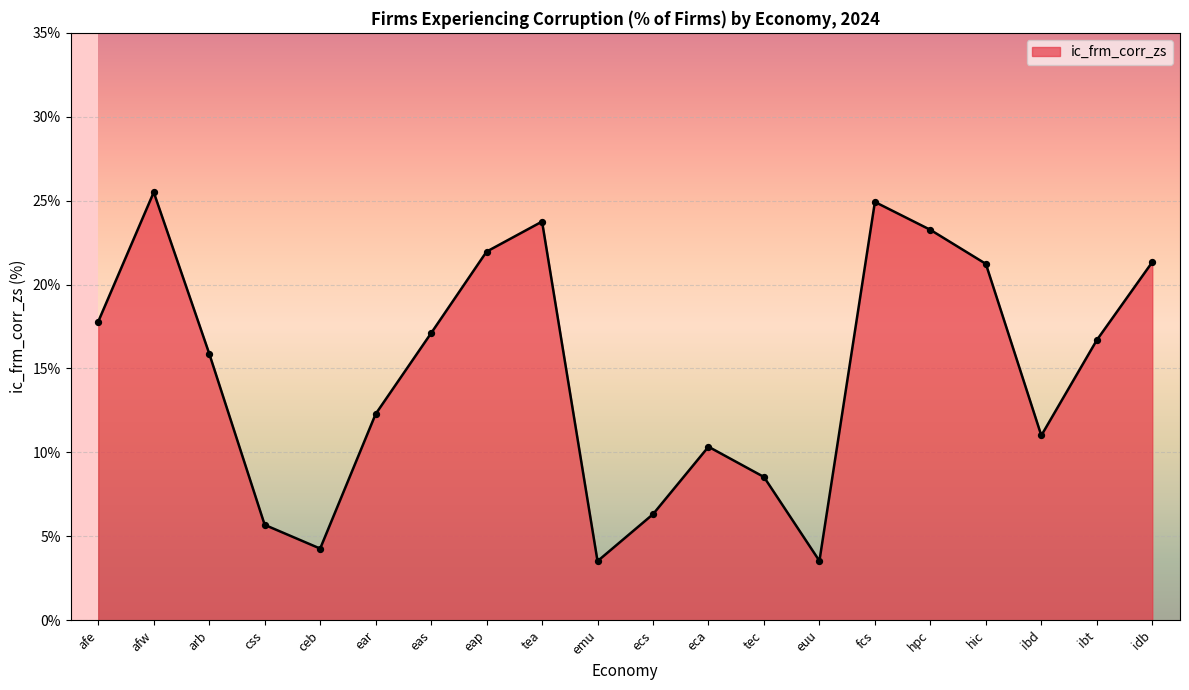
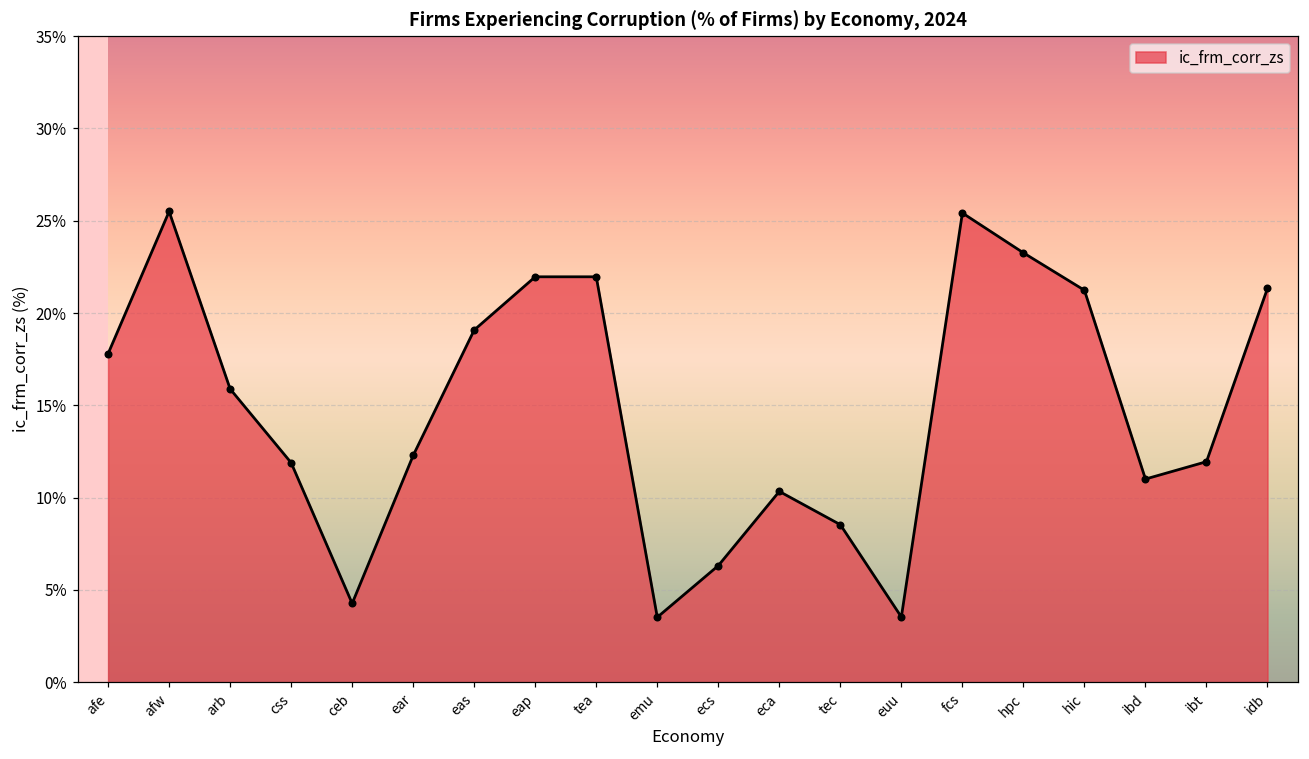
css: 5.7% -> 11.9%
eas: 17.1% -> 19.1%
tea: 23.8% -> 22.0%
fcs: 24.9% -> 25.4%
ibt: 16.7% -> 11.9%
